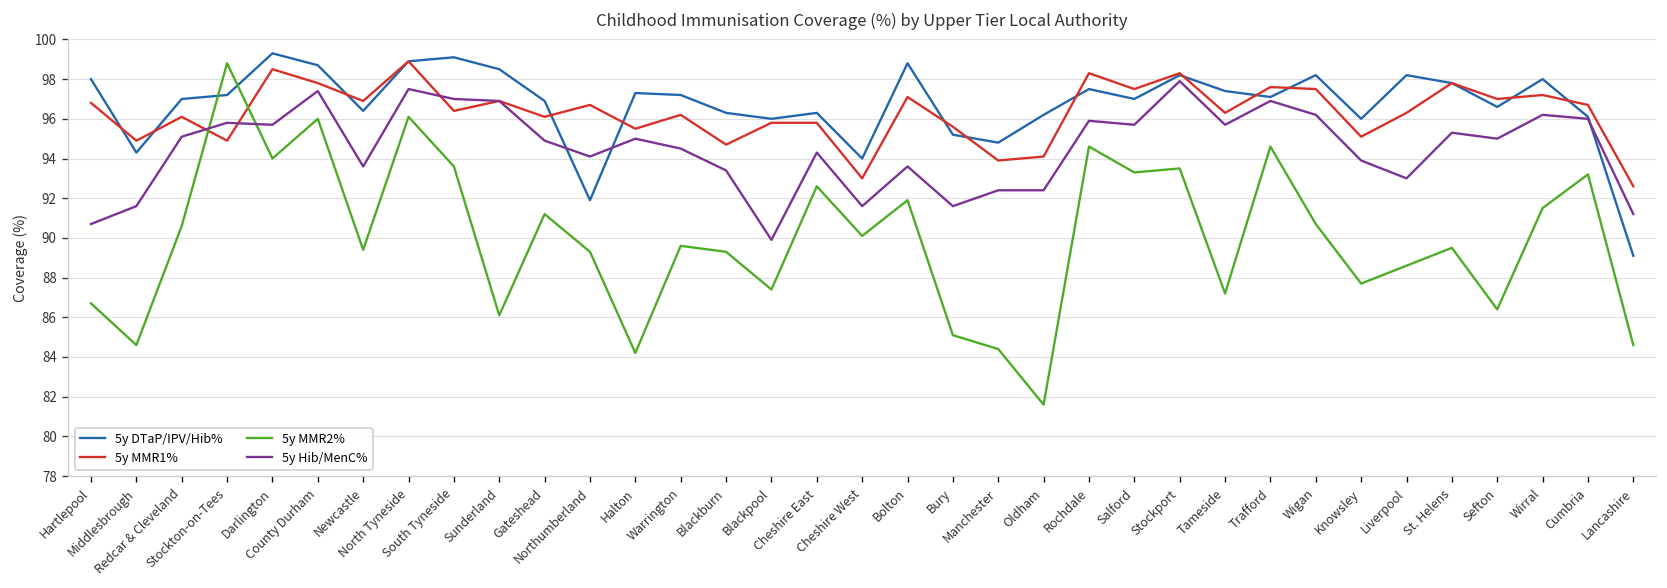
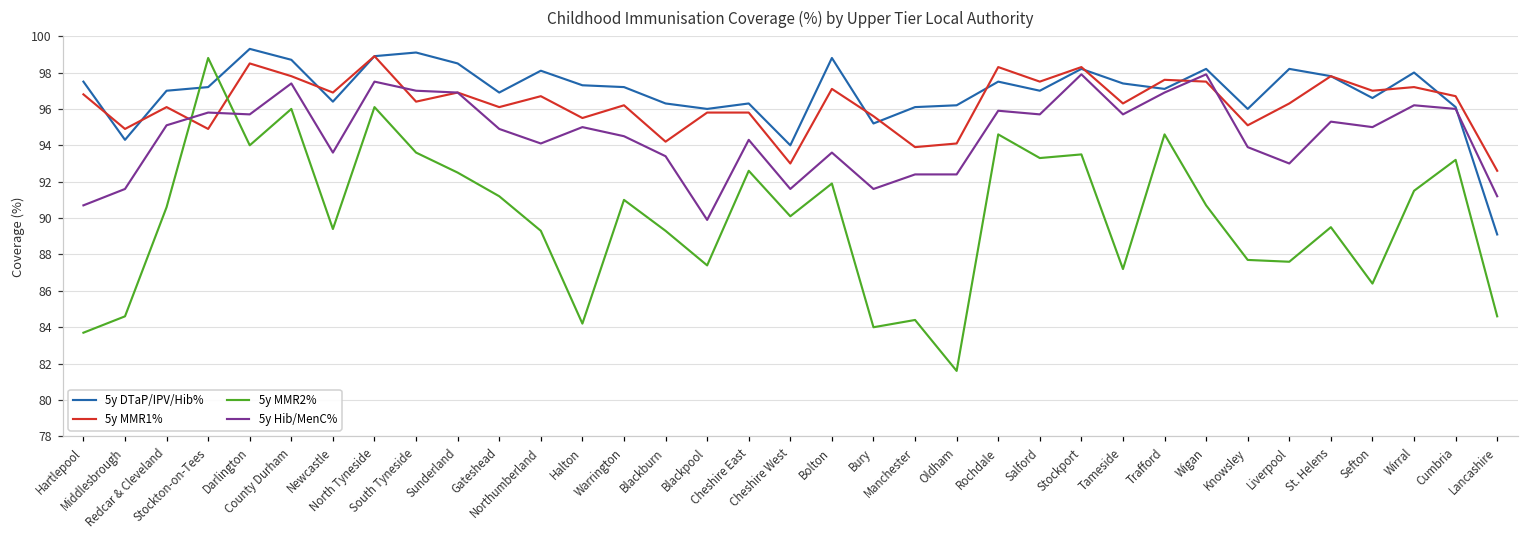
5y DTaP/IPV/Hib%, Hartlepool: 98.0 -> 97.5
5y MMR2%, Hartlepool: 86.7 -> 83.7
5y MMR2%, Sunderland: 86.1 -> 92.5
5y DTaP/IPV/Hib%, Northumberland: 91.9 -> 98.1
5y MMR2%, Warrington: 89.6 -> 91.0
5y MMR1%, Blackburn: 94.7 -> 94.2
5y MMR2%, Bury: 85.1 -> 84.0
5y DTaP/IPV/Hib%, Manchester: 94.8 -> 96.1
5y Hib/MenC%, Wigan: 96.2 -> 97.9
5y MMR2%, Liverpool: 88.6 -> 87.6
